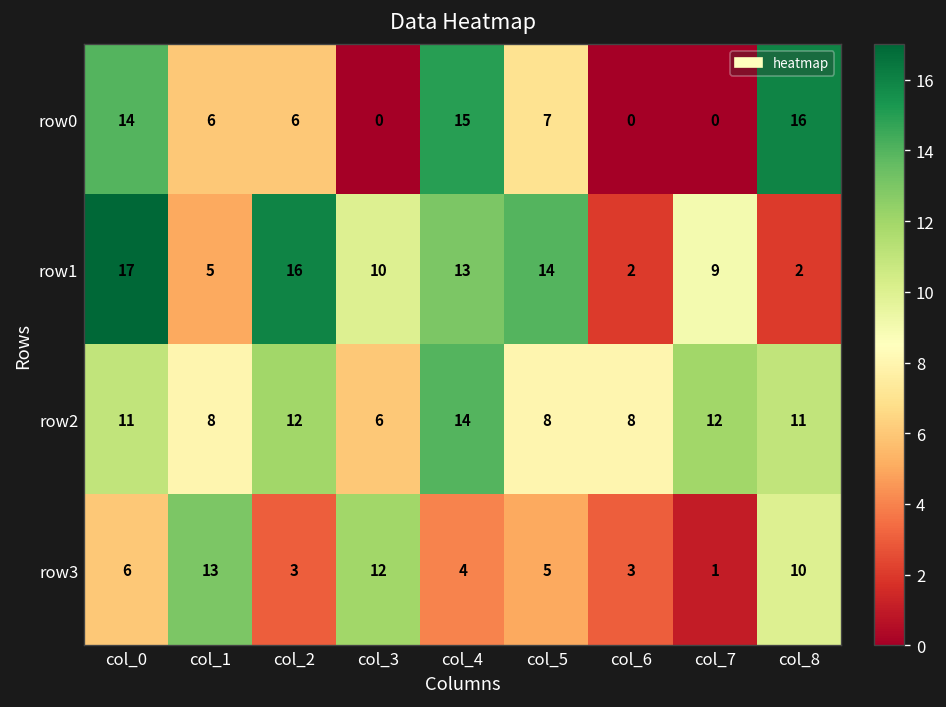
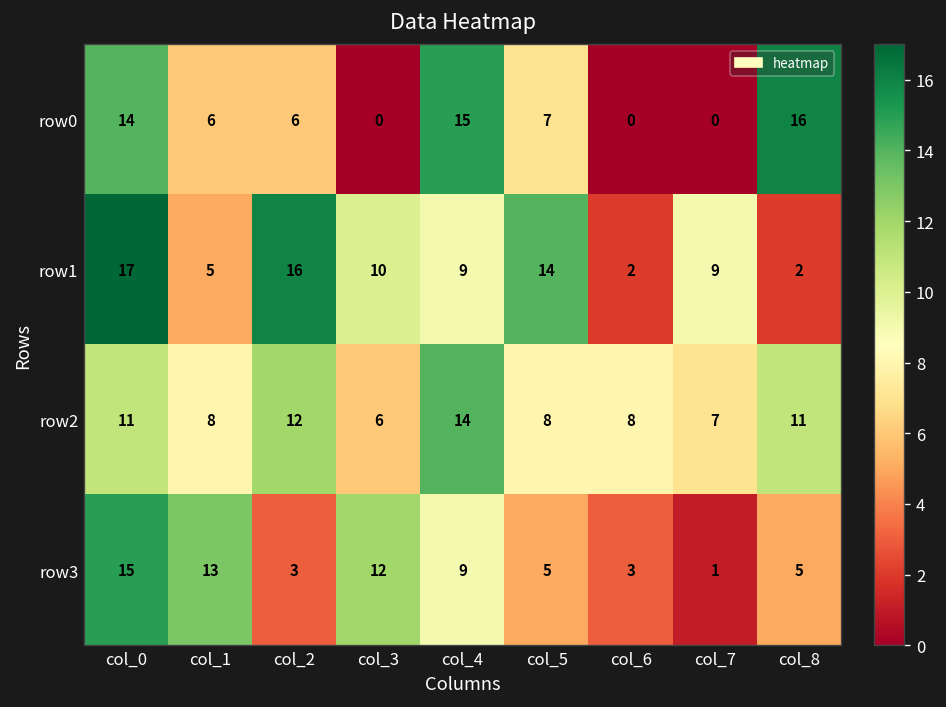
row1, col_4: 13 -> 9
row2, col_7: 12 -> 7
row3, col_0: 6 -> 15
row3, col_4: 4 -> 9
row3, col_8: 10 -> 5
